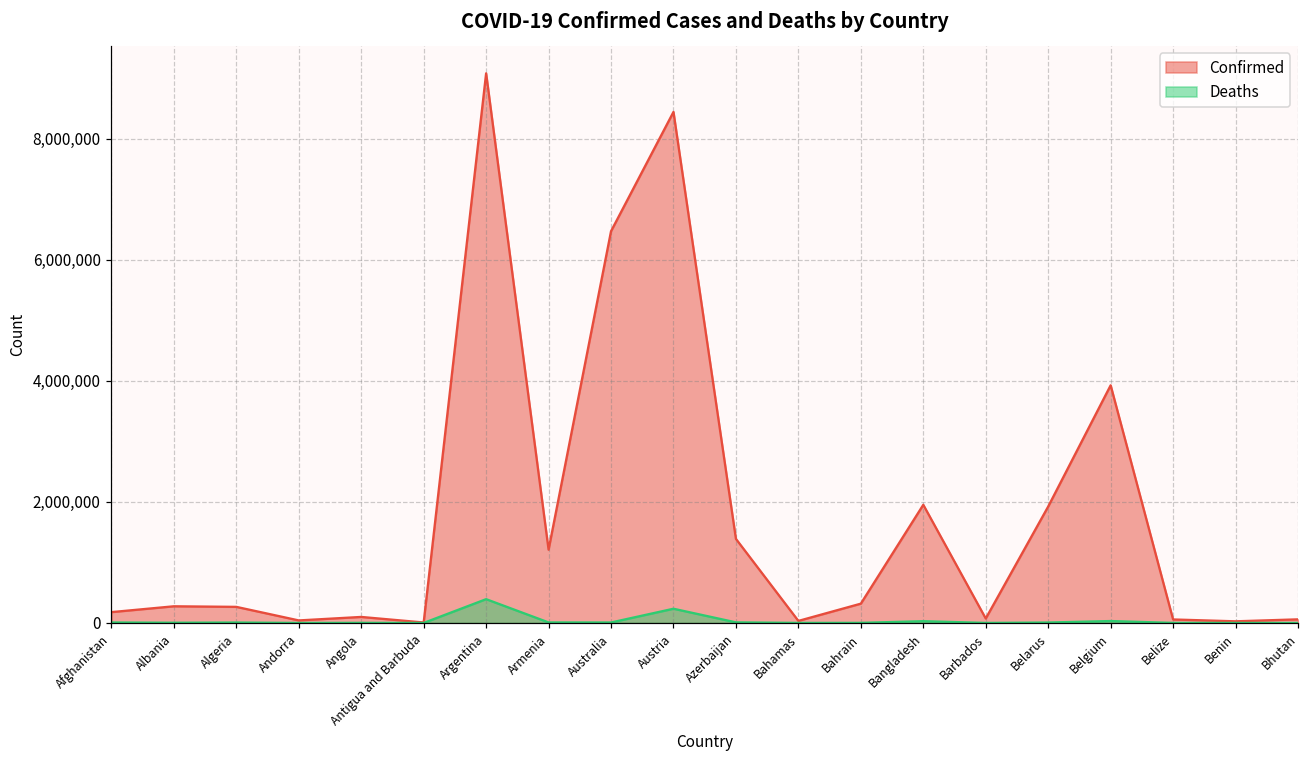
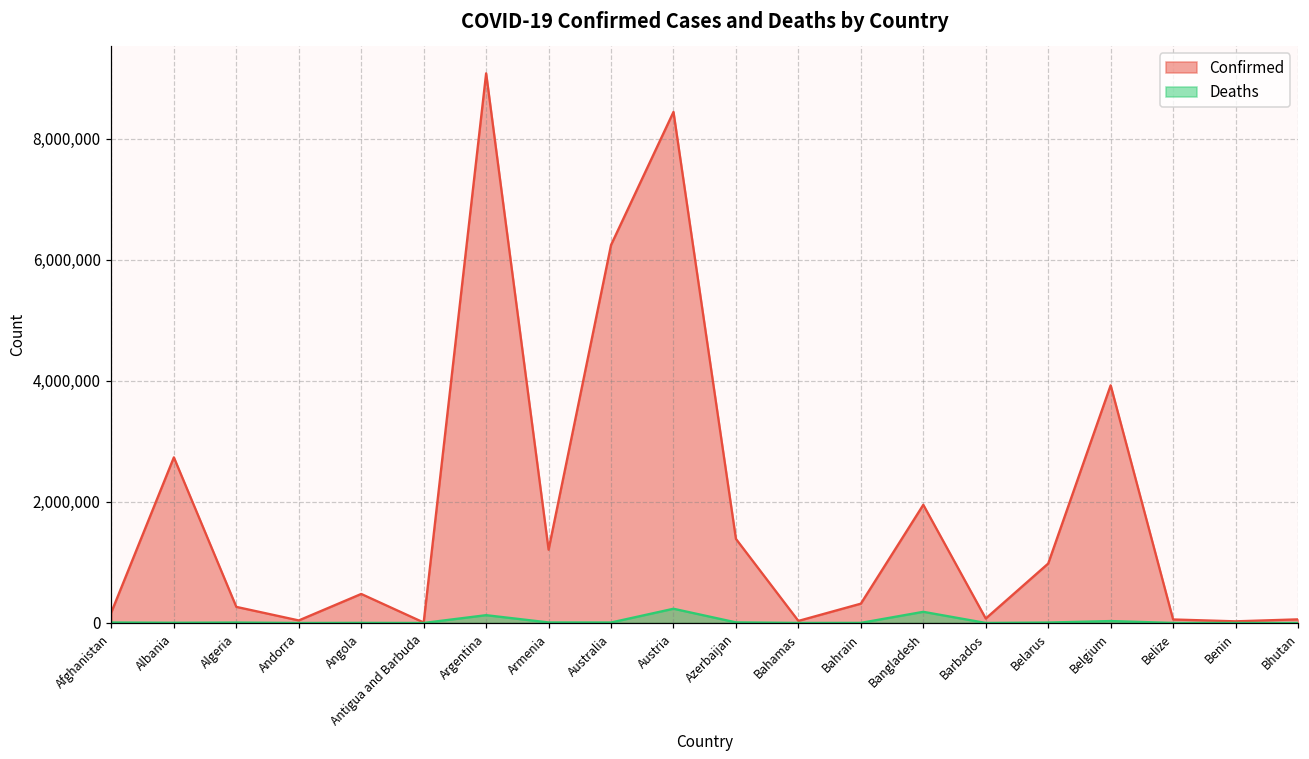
Confirmed, Albania: 300,000 -> 2,700,000
Confirmed, Angola: 100,000 -> 500,000
Deaths, Argentina: 400,000 -> 100,000
Confirmed, Australia: 6,500,000 -> 6,200,000
Deaths, Bangladesh: 0 -> 200,000
Confirmed, Belarus: 1,900,000 -> 1,000,000
